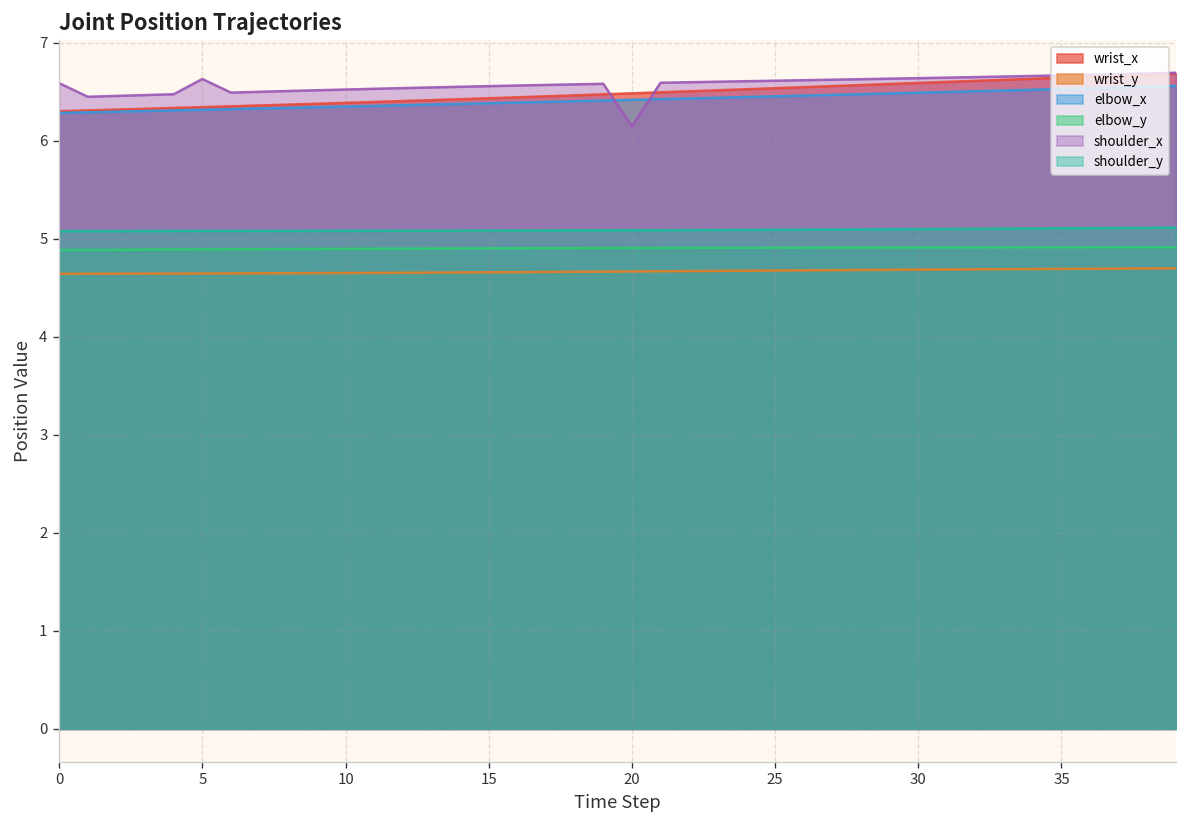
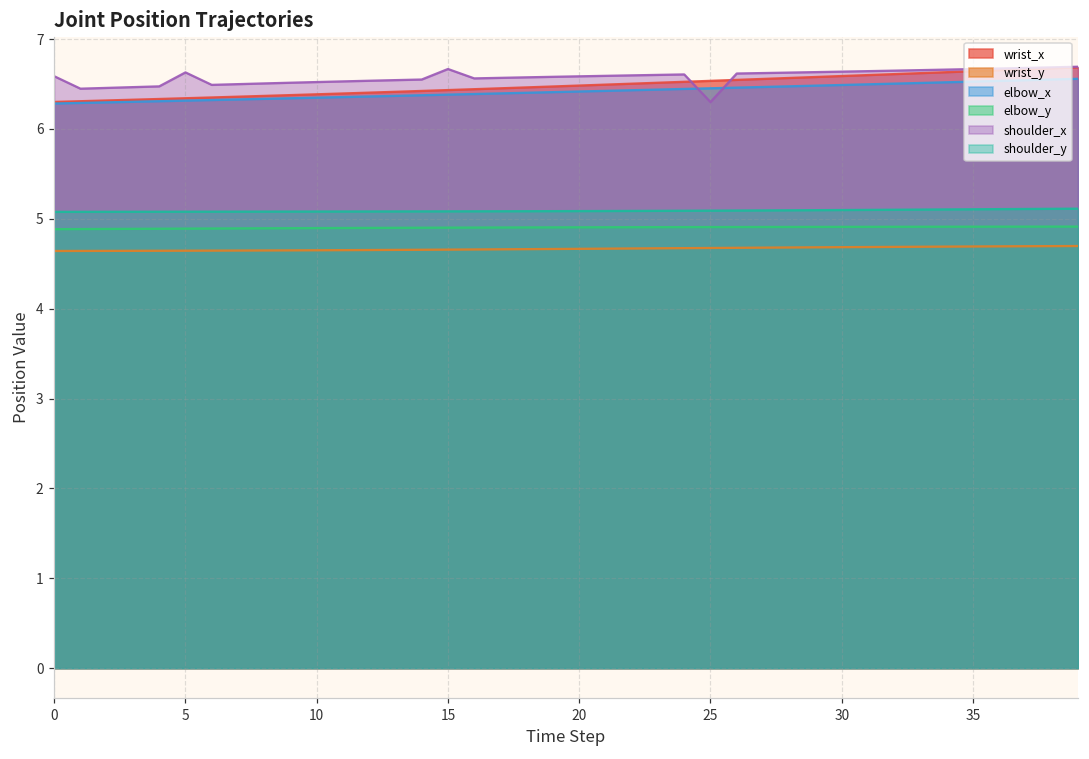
shoulder_x, 15: 6.6 -> 6.7
shoulder_x, 20: 6.1 -> 6.6
shoulder_x, 25: 6.6 -> 6.3
